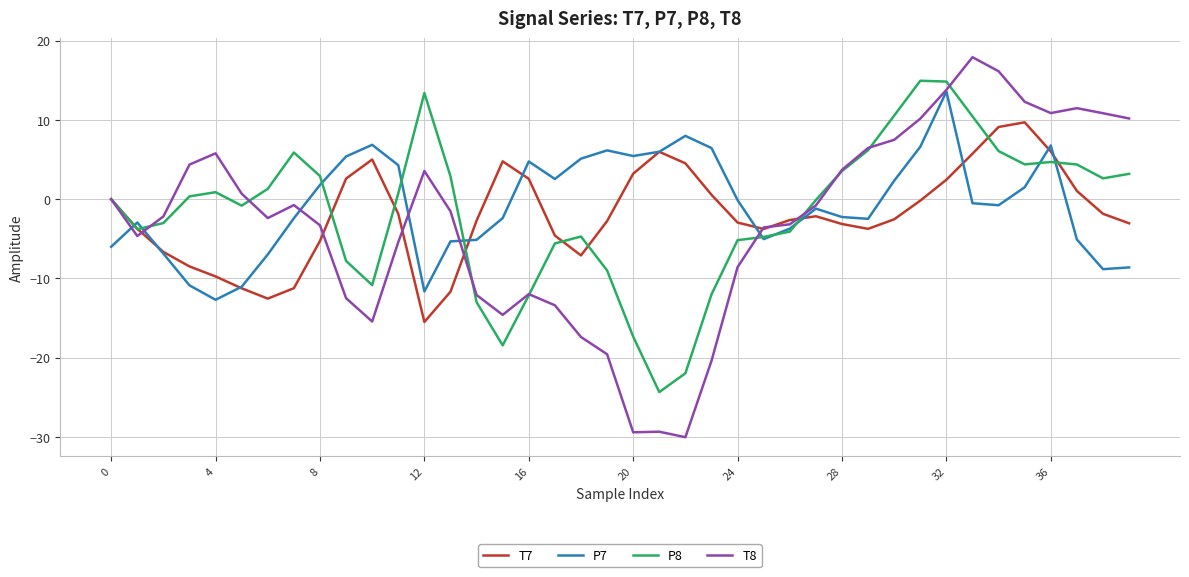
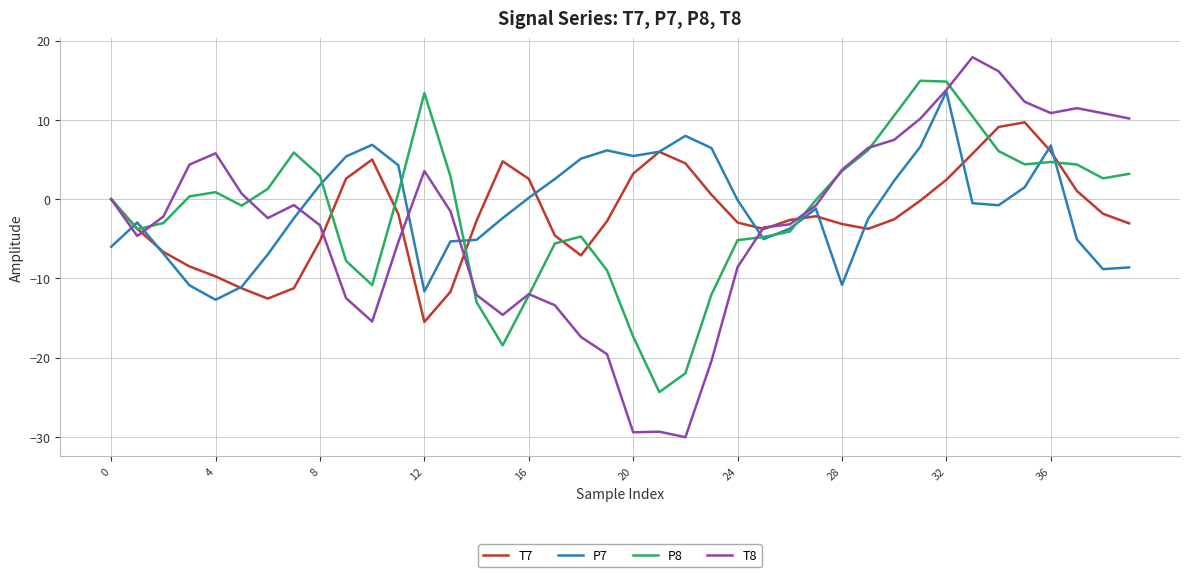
P7, 16: 5 -> 0
P7, 28: -2 -> -11
